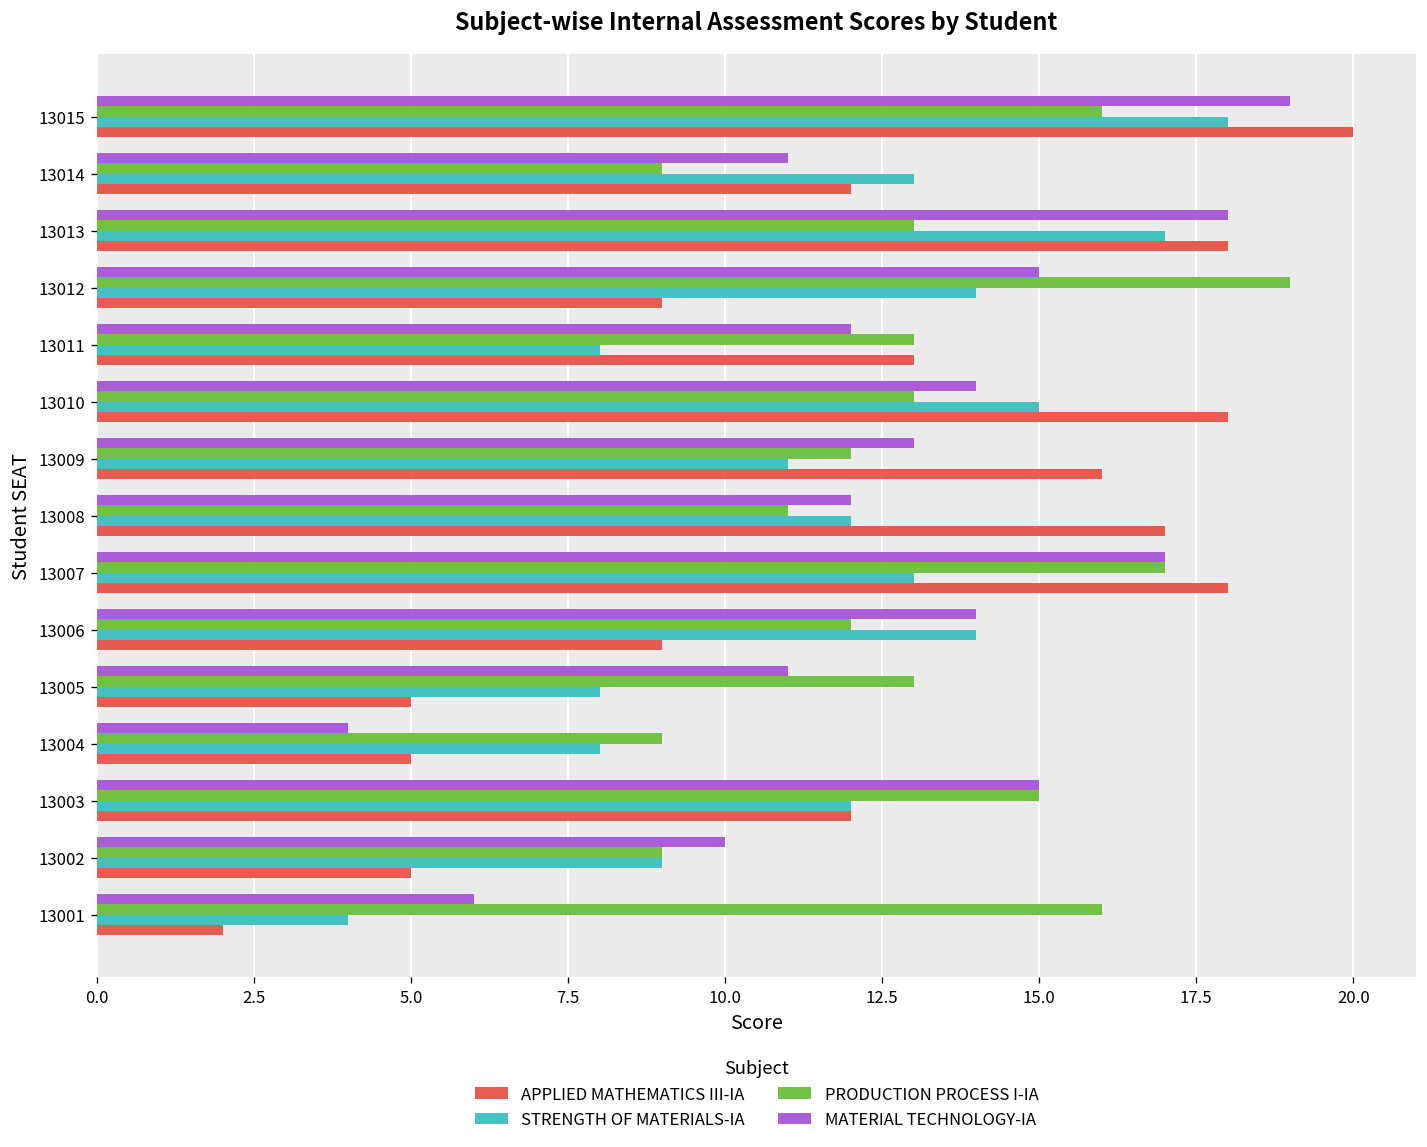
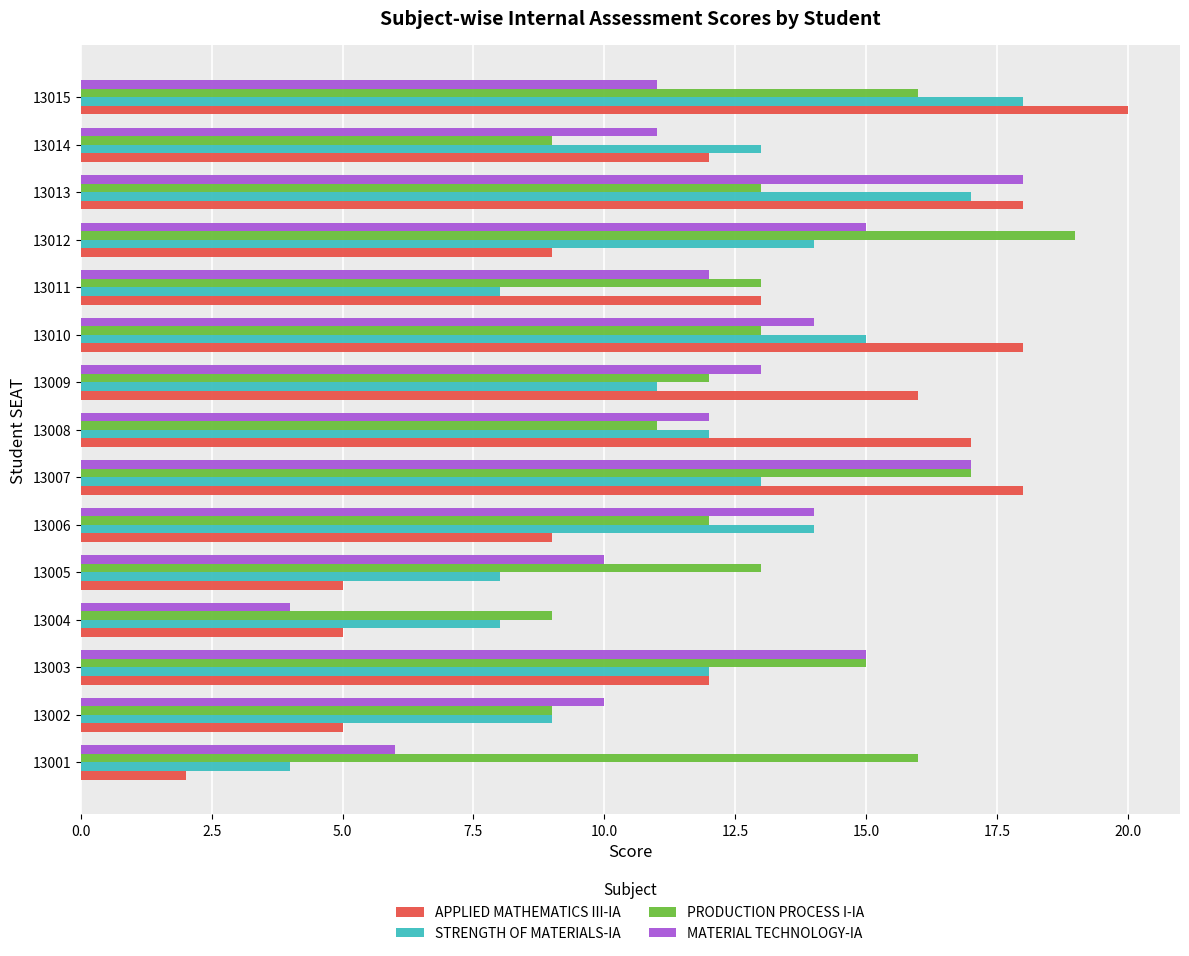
MATERIAL TECHNOLOGY-IA, 13015: 19 -> 11
MATERIAL TECHNOLOGY-IA, 13005: 11 -> 10
